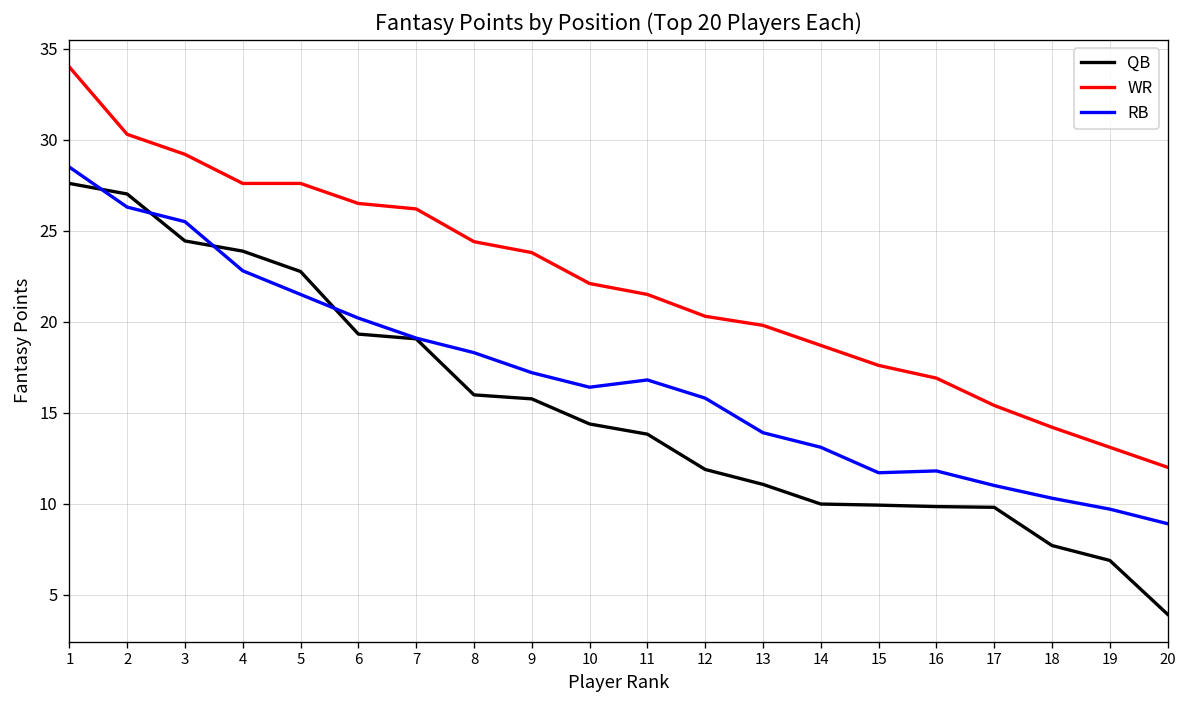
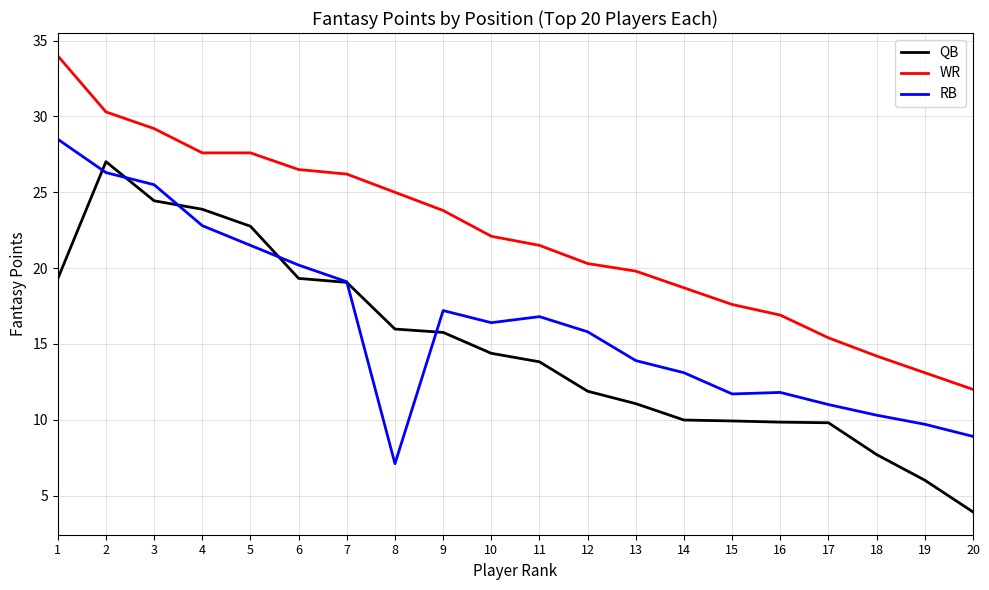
QB, 1: 27.6 -> 19.3
WR, 8: 24.4 -> 25.0
RB, 8: 18.3 -> 7.1
QB, 19: 6.9 -> 6.0
